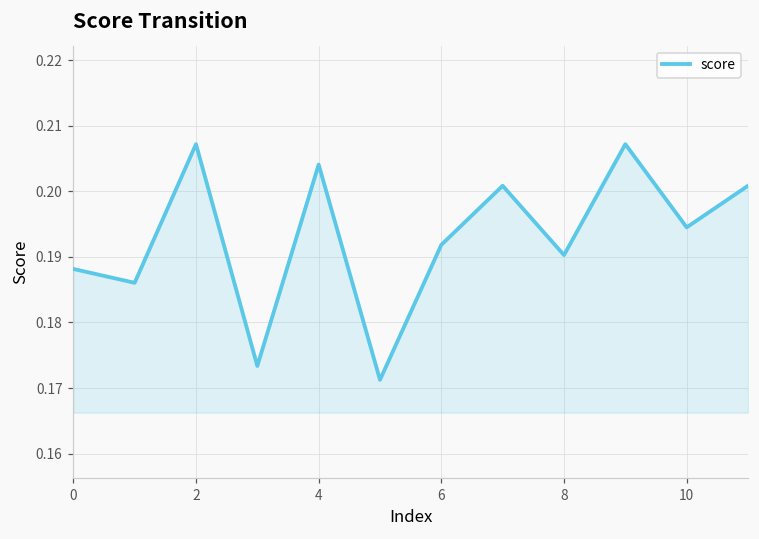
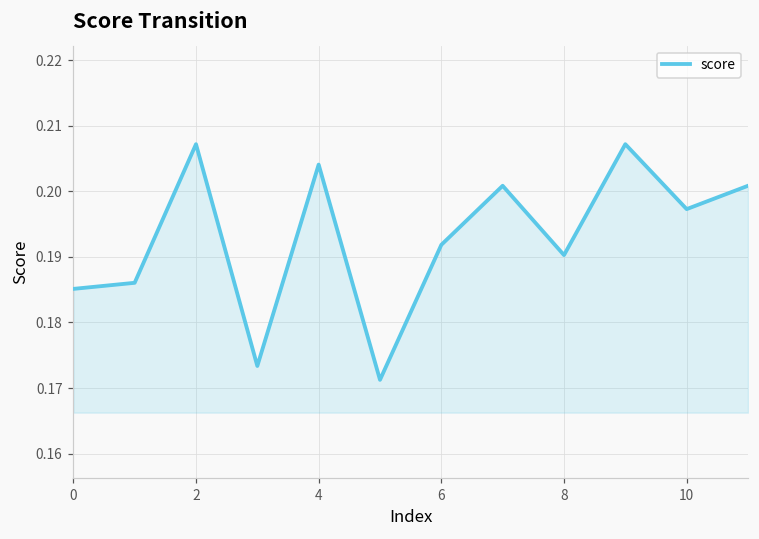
0: 0.188 -> 0.185
10: 0.195 -> 0.197
